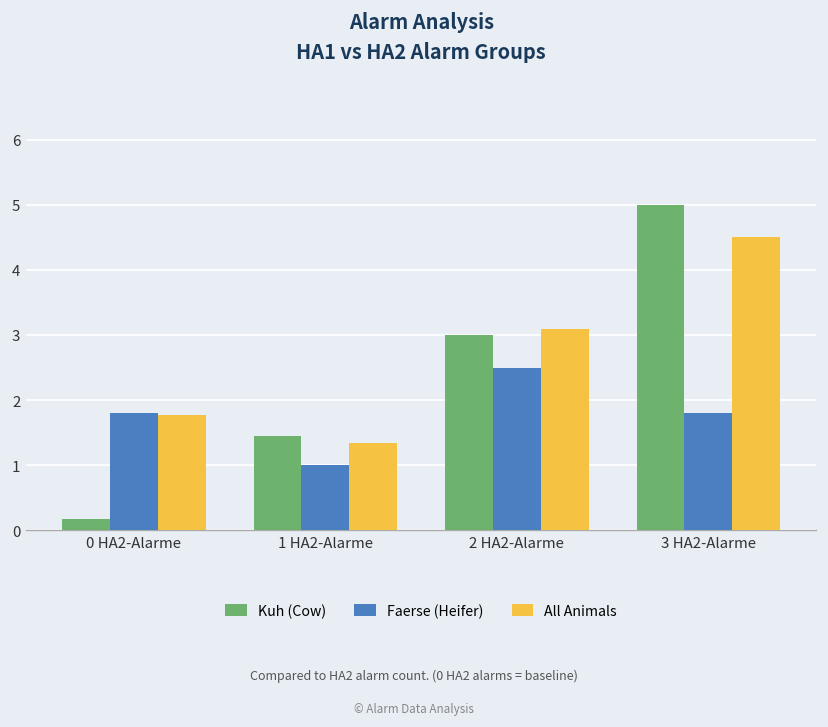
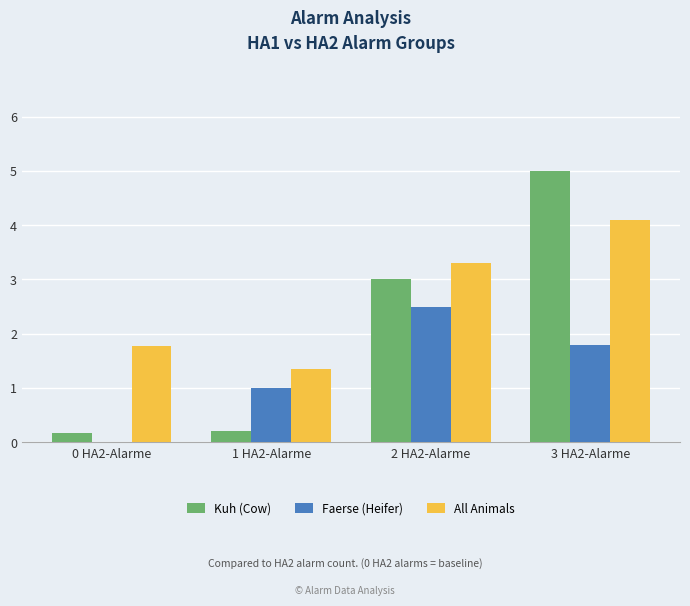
Faerse (Heifer), 0 HA2-Alarme: 1.8 -> 0.0
Kuh (Cow), 1 HA2-Alarme: 1.5 -> 0.2
All Animals, 2 HA2-Alarme: 3.1 -> 3.3
All Animals, 3 HA2-Alarme: 4.5 -> 4.1
